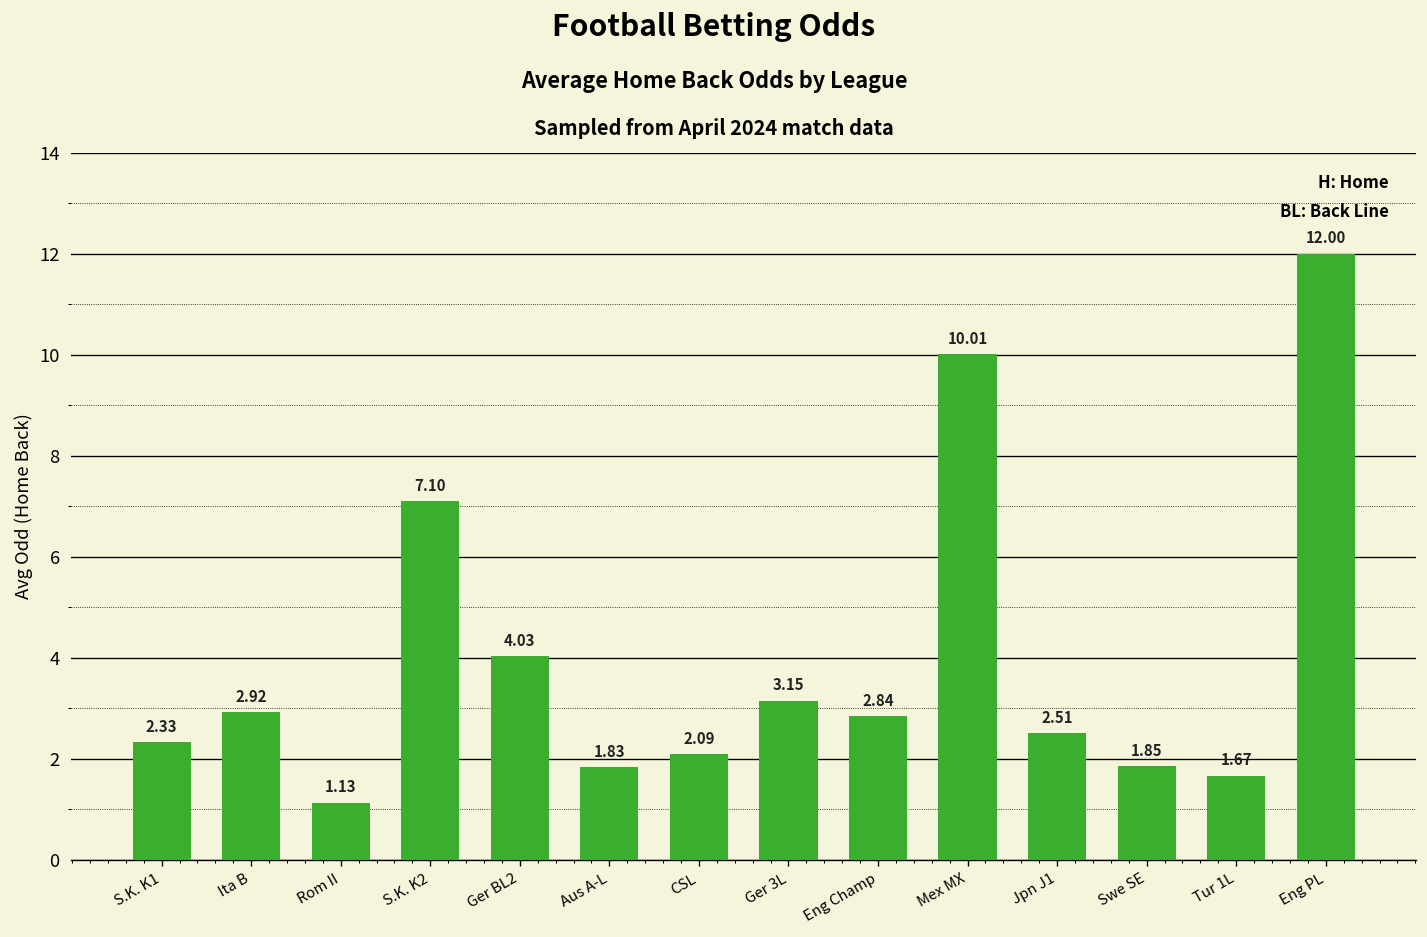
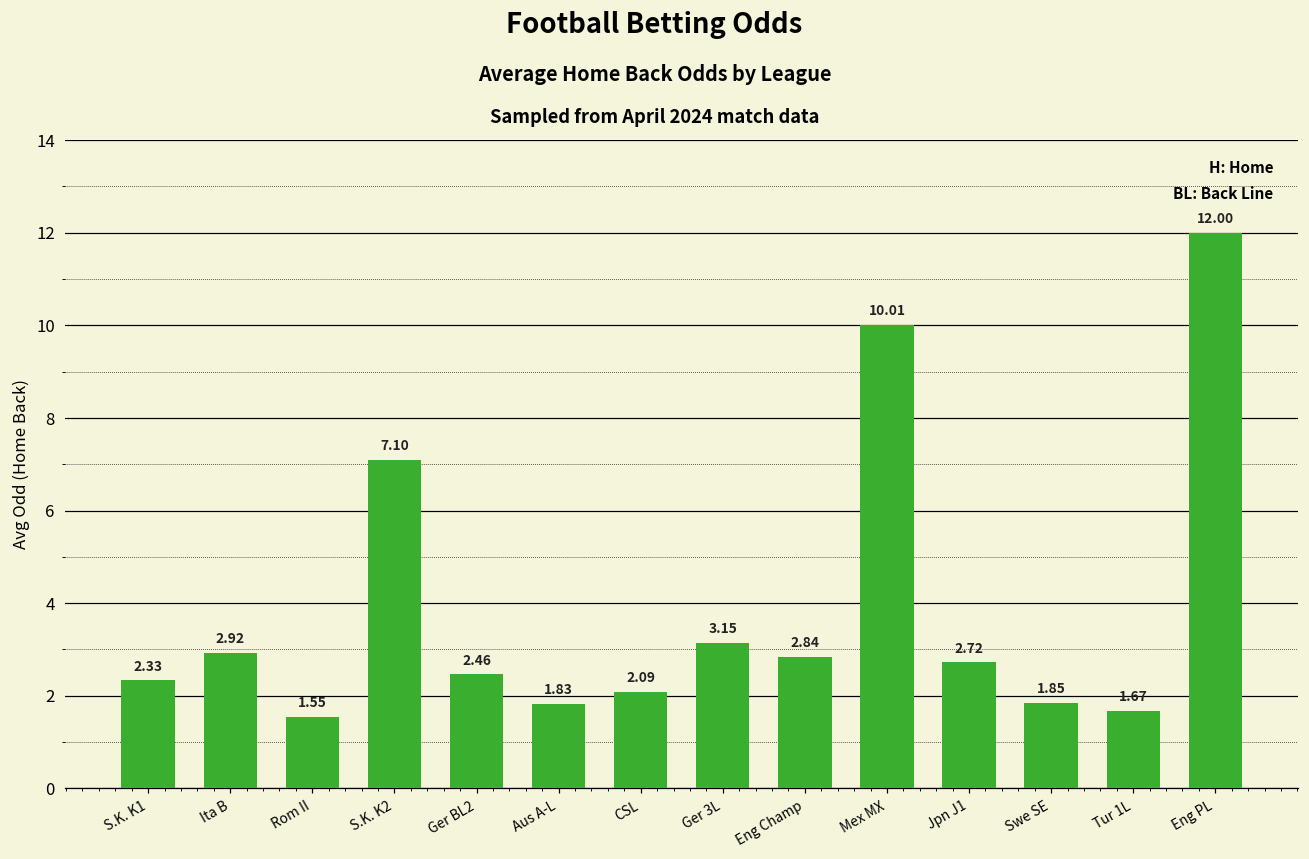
Rom II: 1.13 -> 1.55
Ger BL2: 4.03 -> 2.46
Jpn J1: 2.51 -> 2.72
